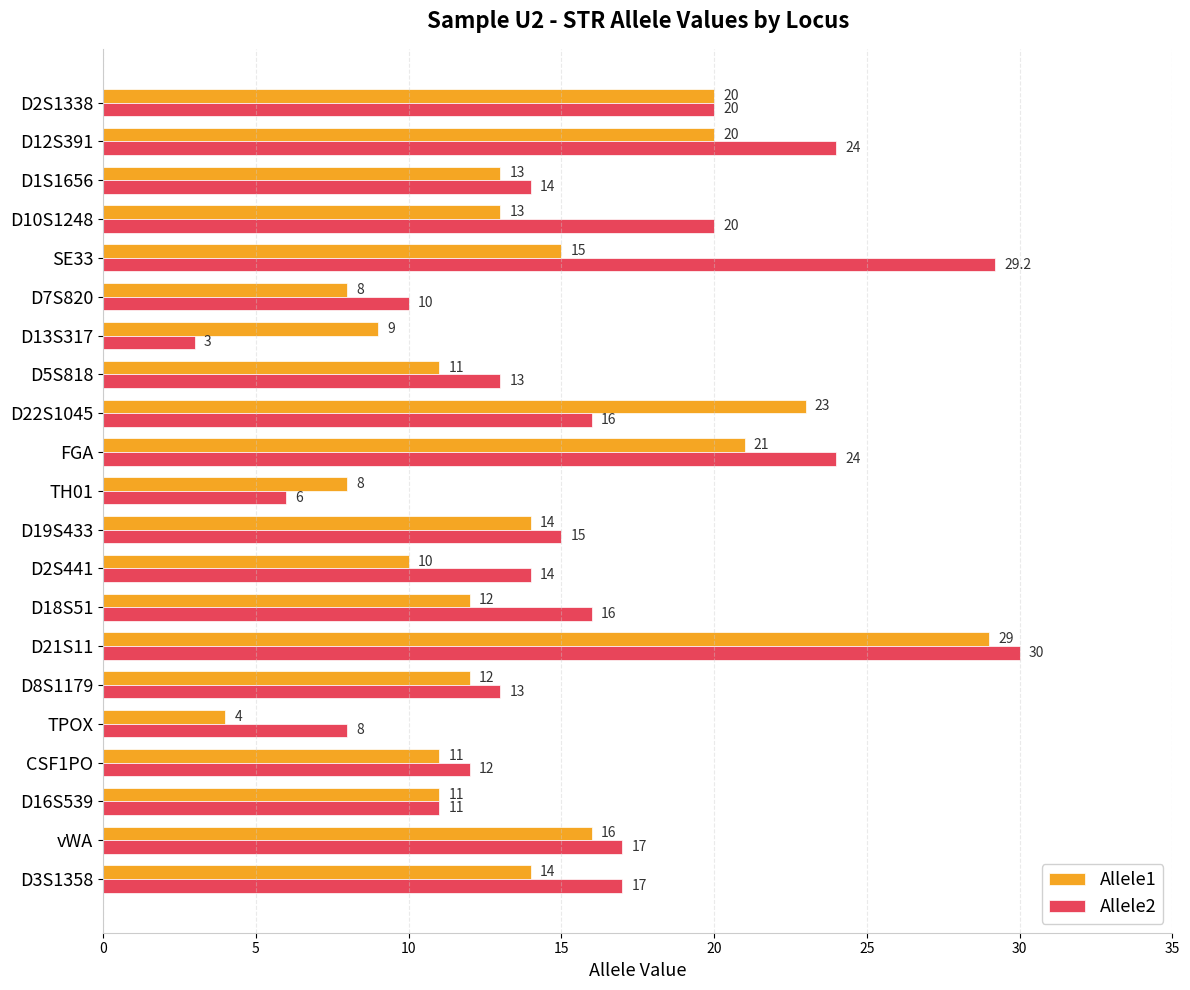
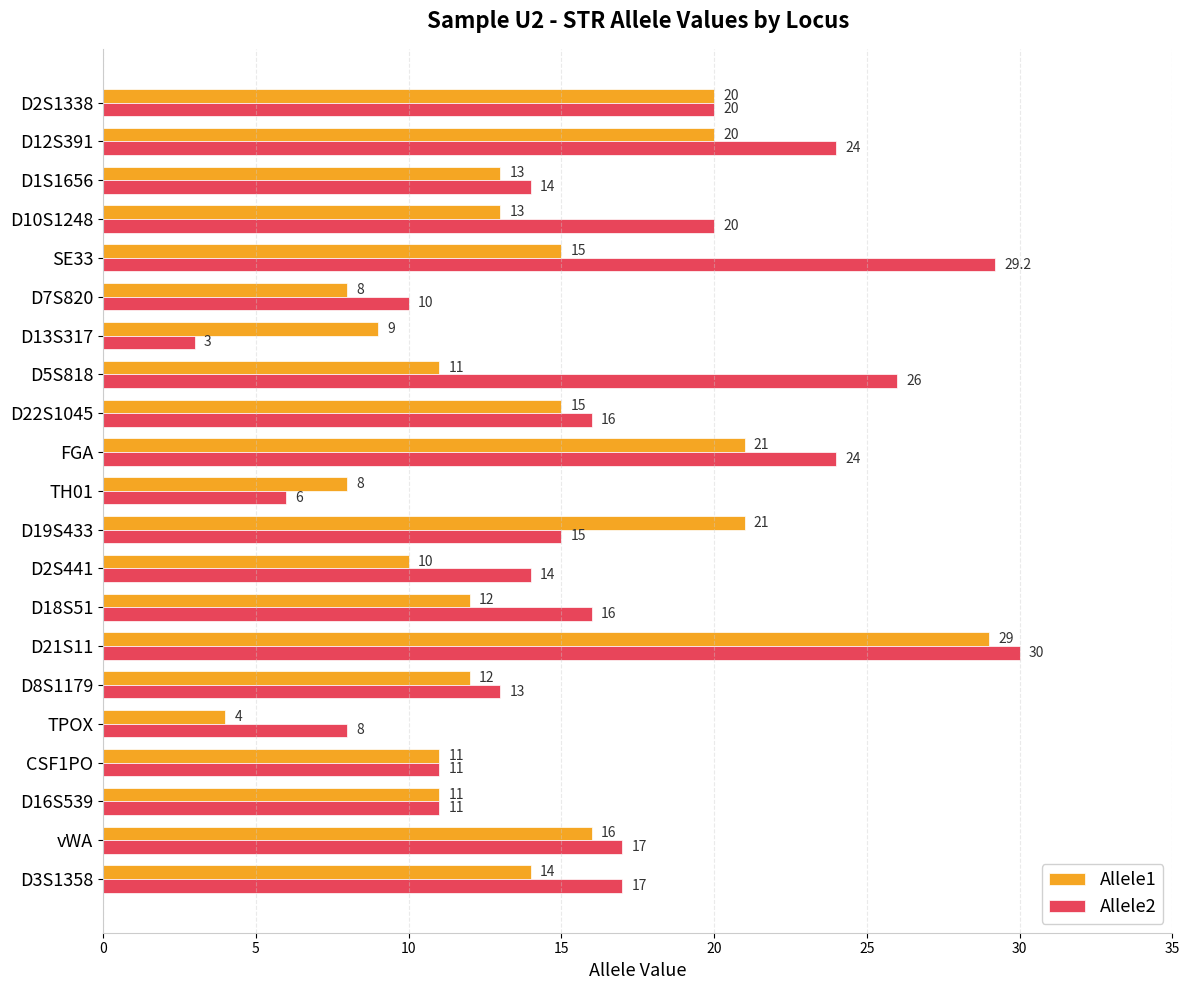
Allele2, D5S818: 13 -> 26
Allele1, D22S1045: 23 -> 15
Allele1, D19S433: 14 -> 21
Allele2, CSF1PO: 12 -> 11
